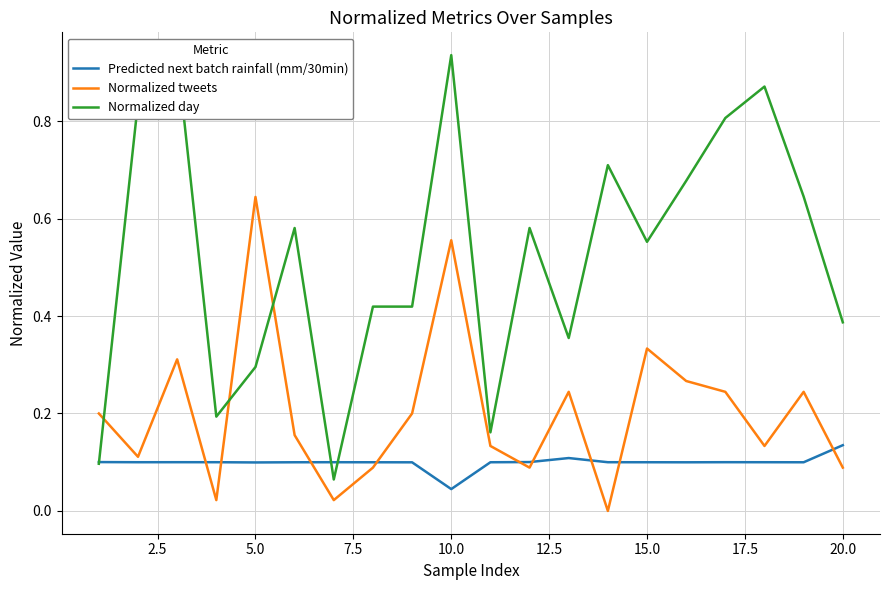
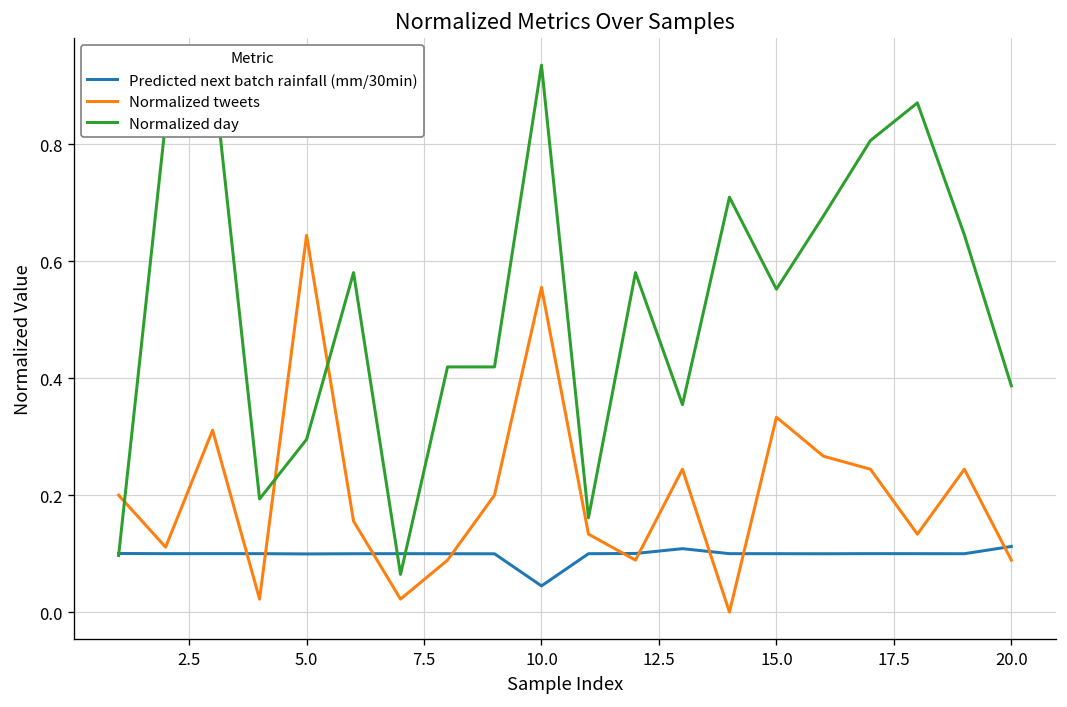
Predicted next batch rainfall (mm/30min), 20.0: 0.13 -> 0.11
